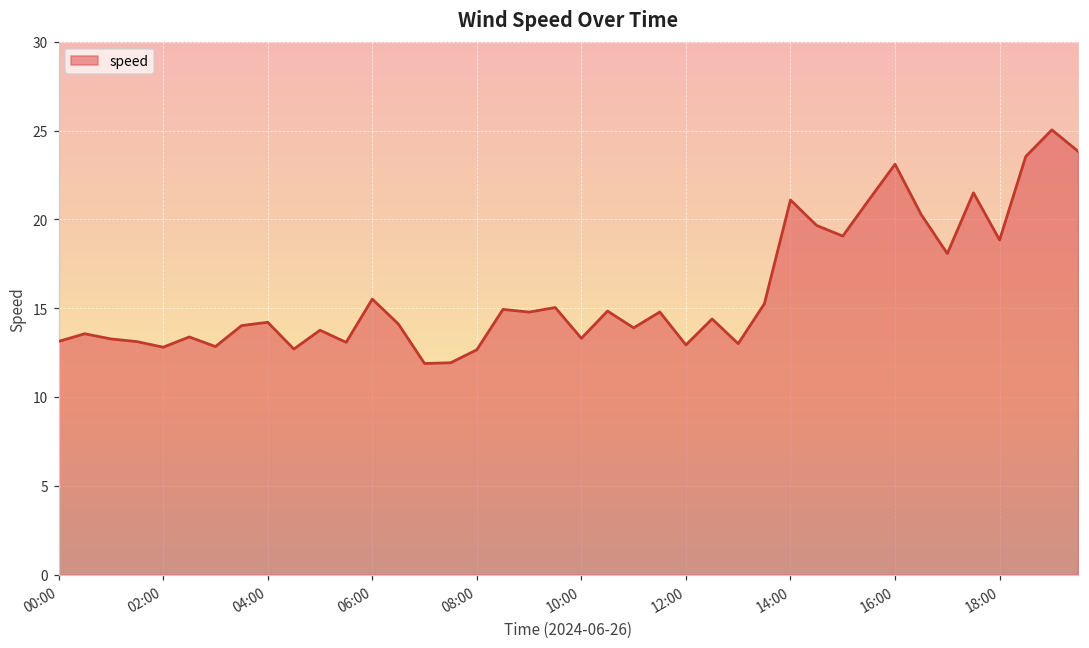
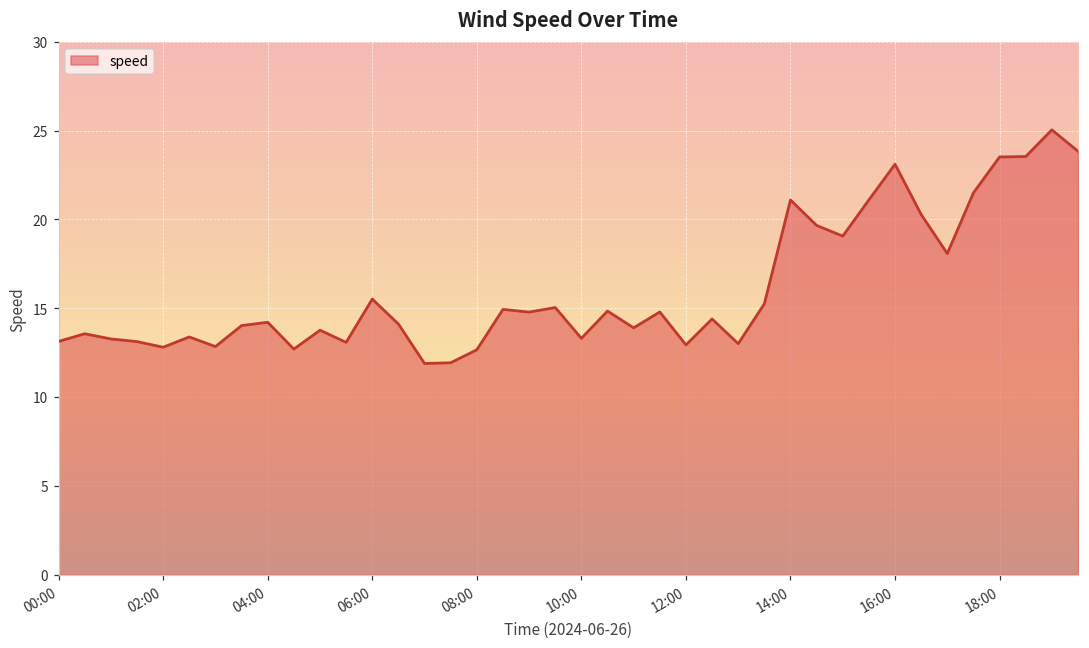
18:00: 18.8 -> 23.5
